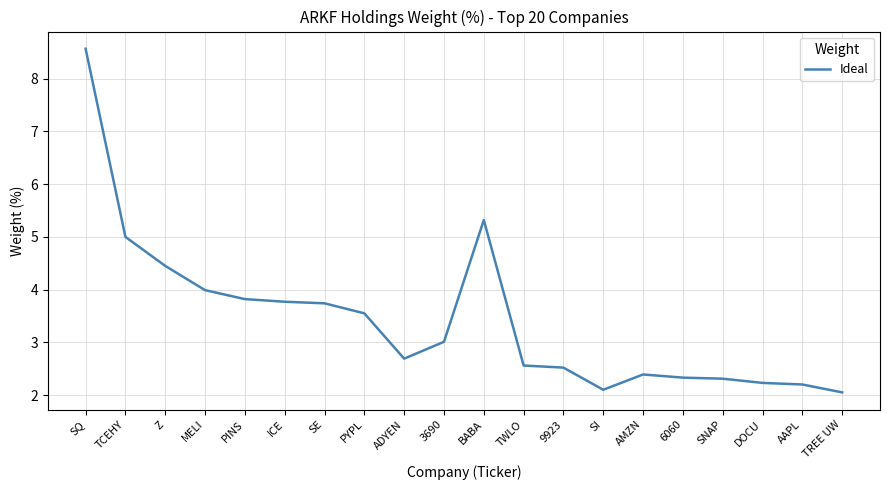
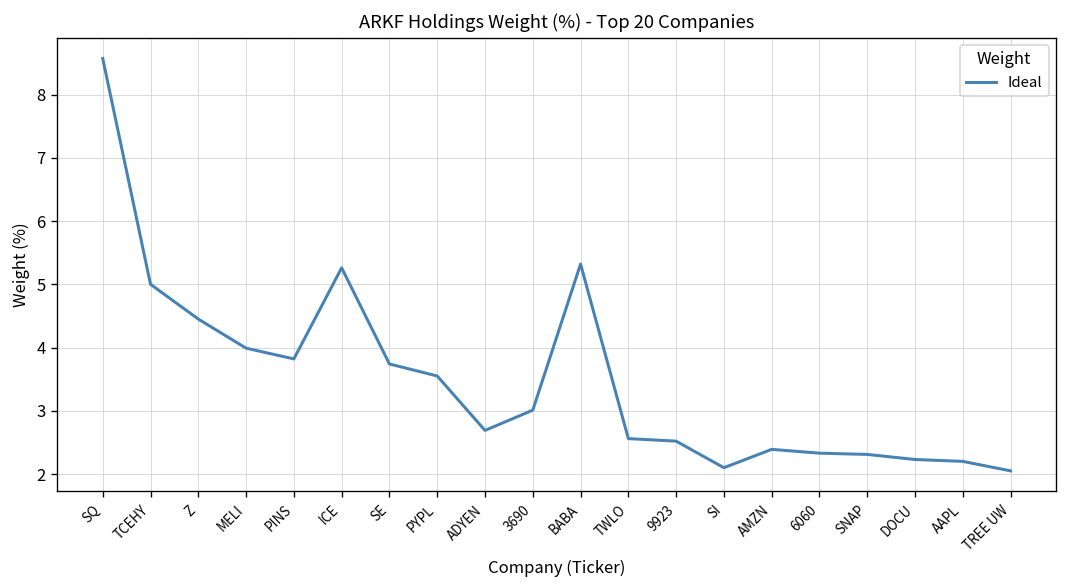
ICE: 3.8 -> 5.3
